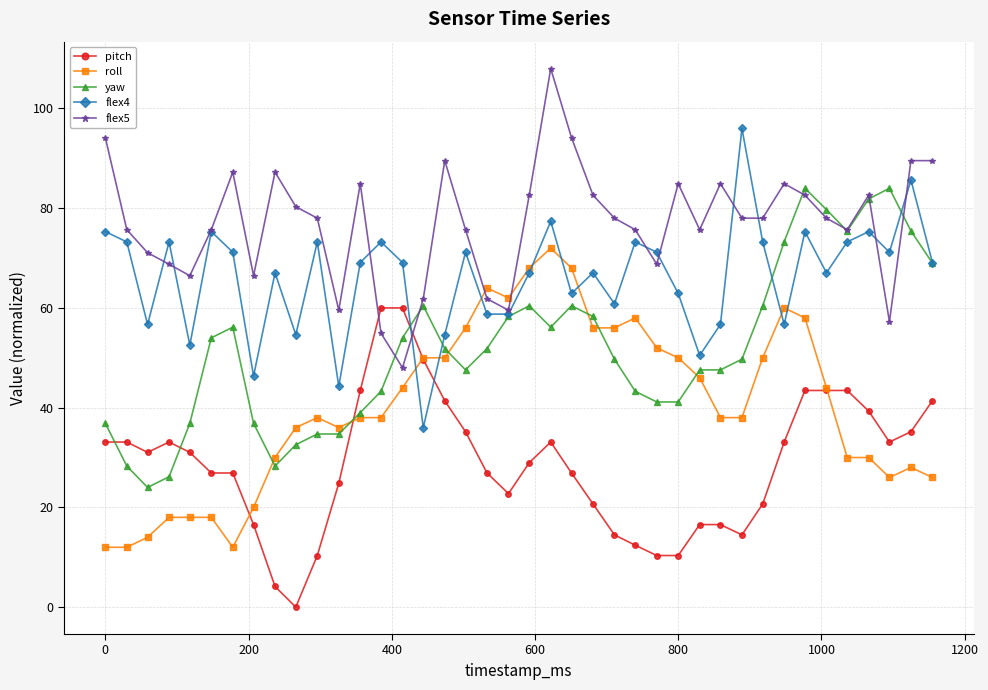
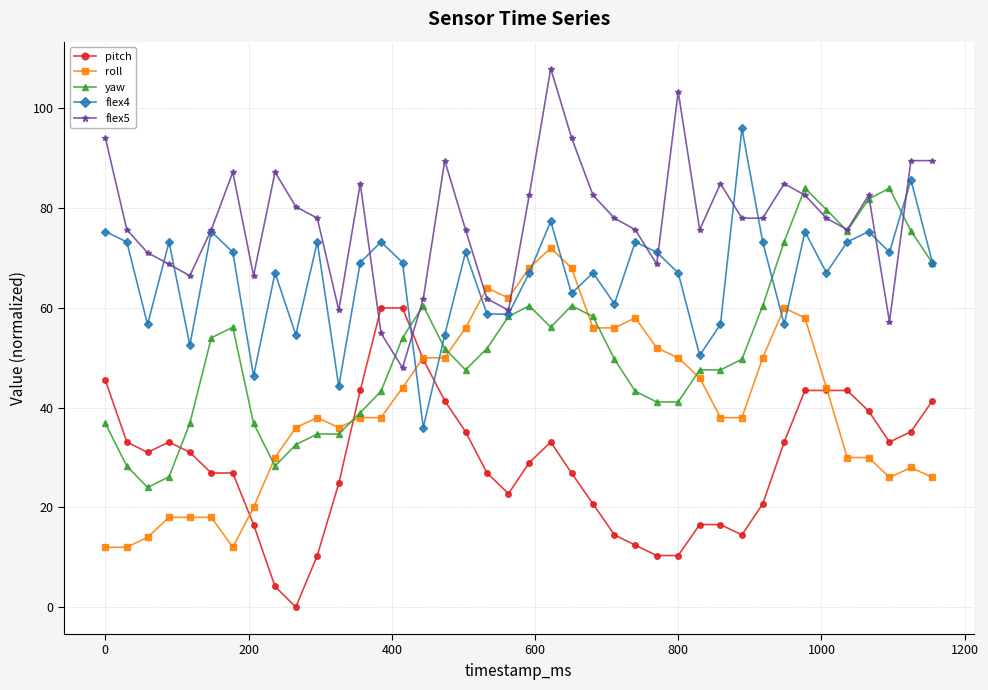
pitch, 0: 33 -> 46
flex4, 800: 63 -> 67
flex5, 800: 85 -> 103
